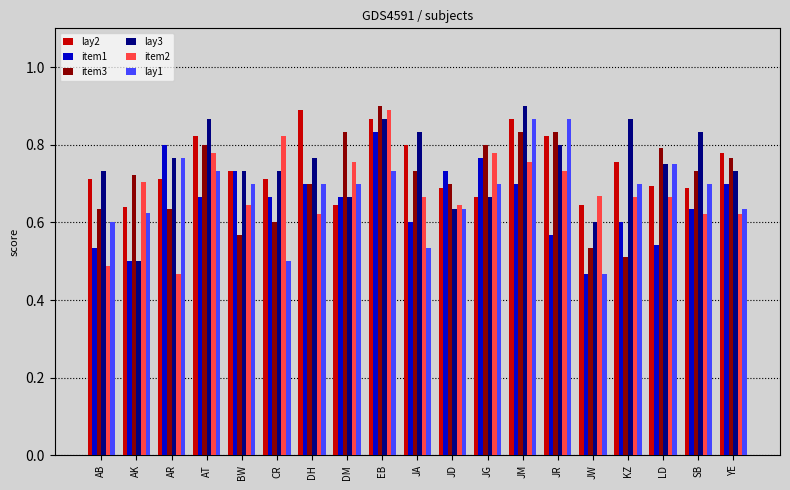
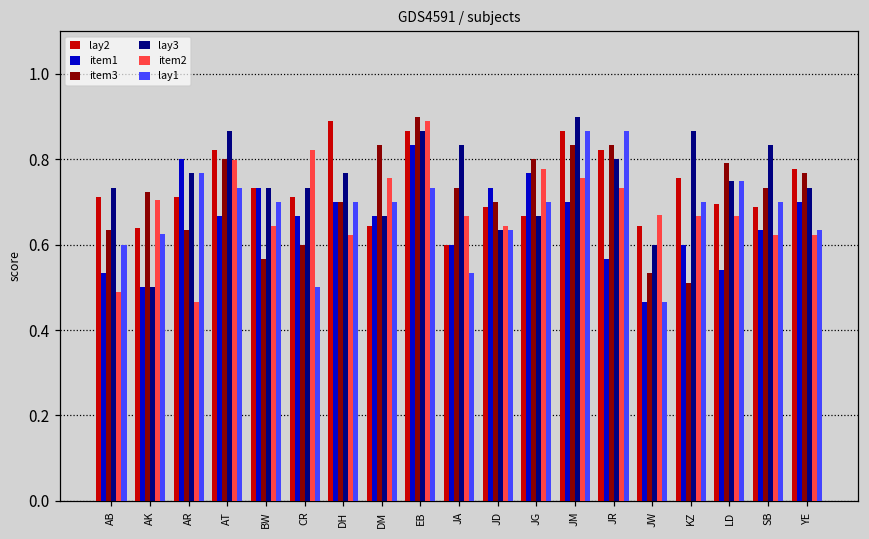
item2, AT: 0.78 -> 0.80
lay2, JA: 0.8 -> 0.6
